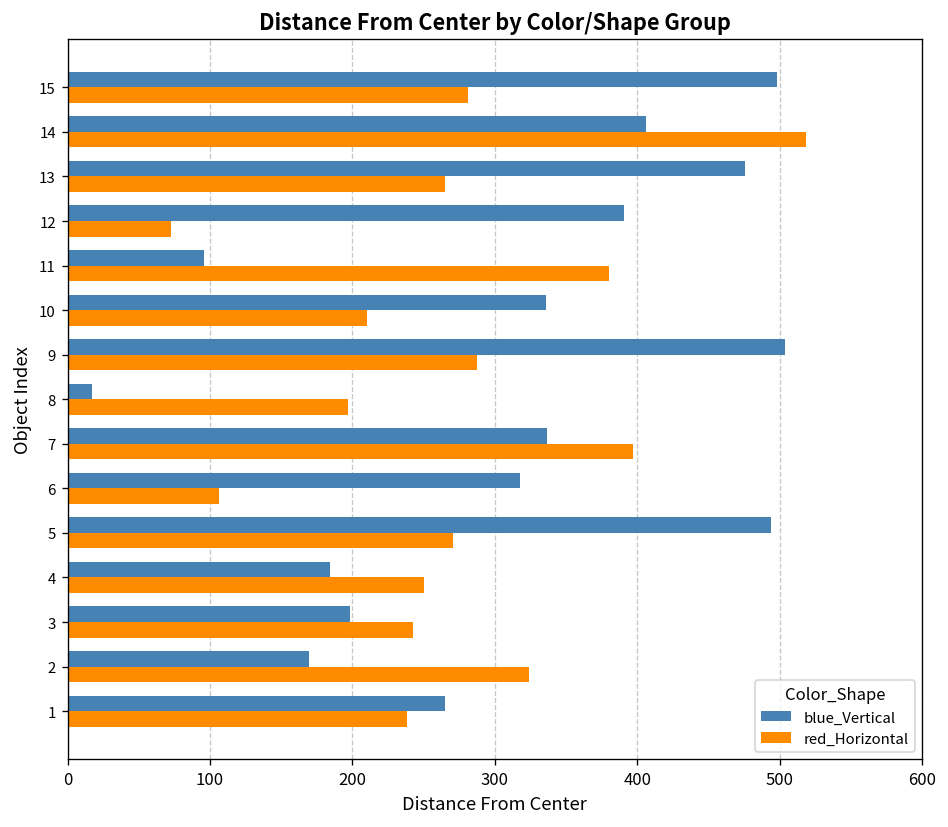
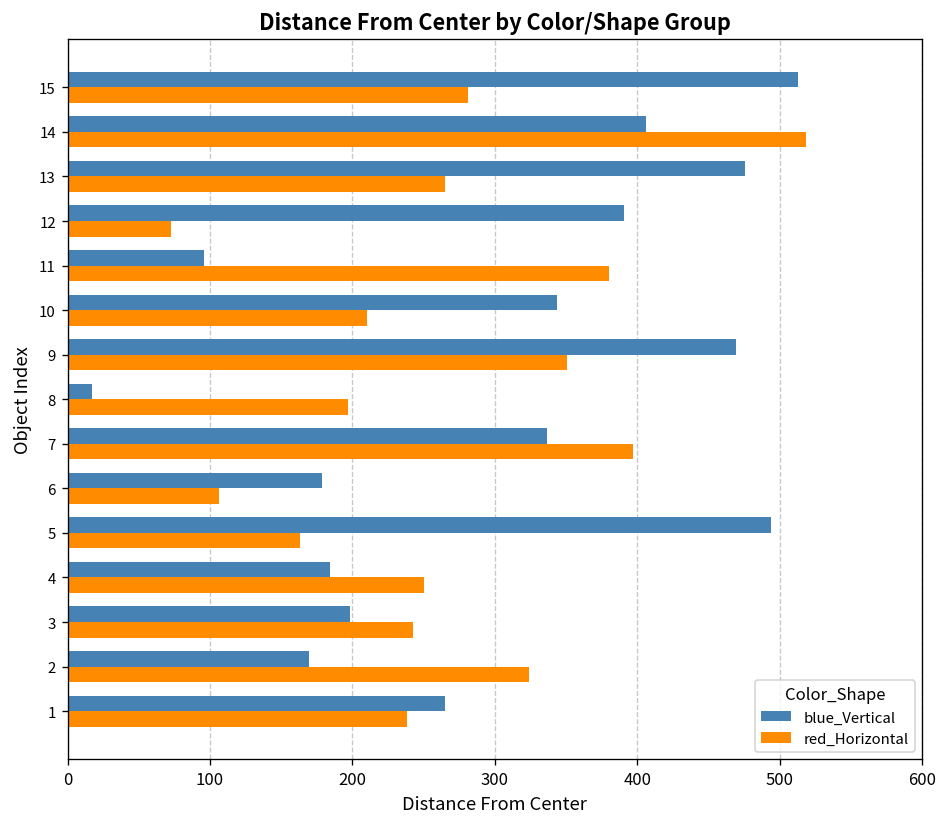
blue_Vertical, 15: 498 -> 513
blue_Vertical, 10: 336 -> 343
blue_Vertical, 9: 504 -> 470
red_Horizontal, 9: 288 -> 351
blue_Vertical, 6: 318 -> 179
red_Horizontal, 5: 270 -> 163
